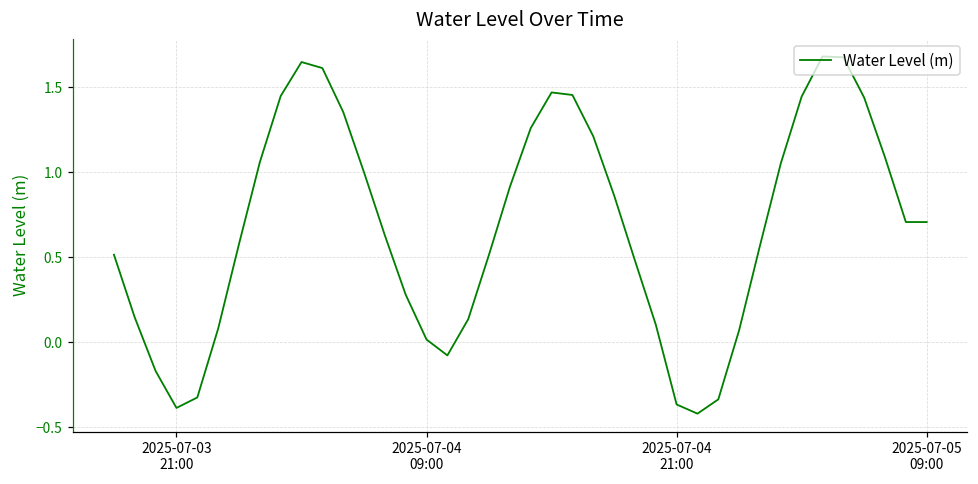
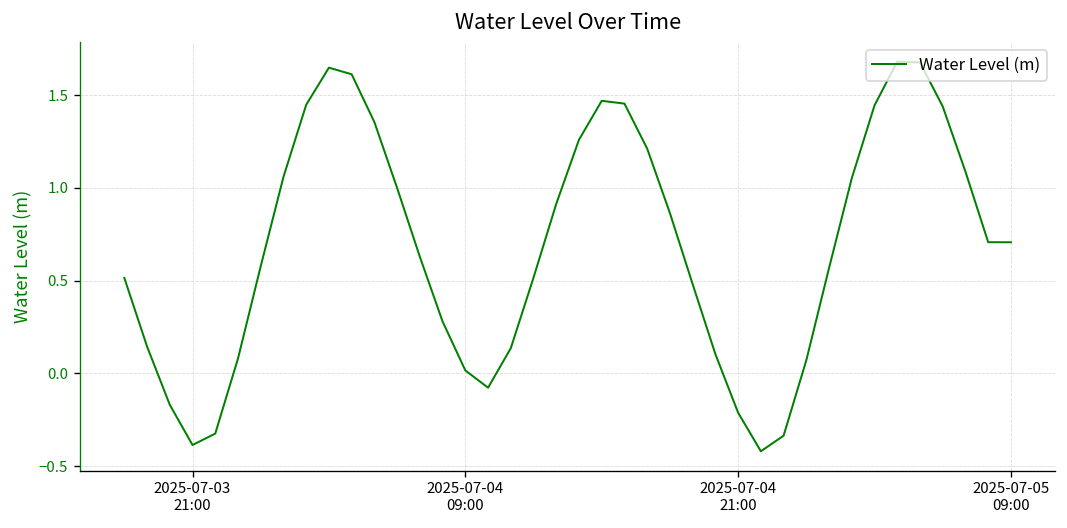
2025-07-04 21:00: -0.37 -> -0.21
